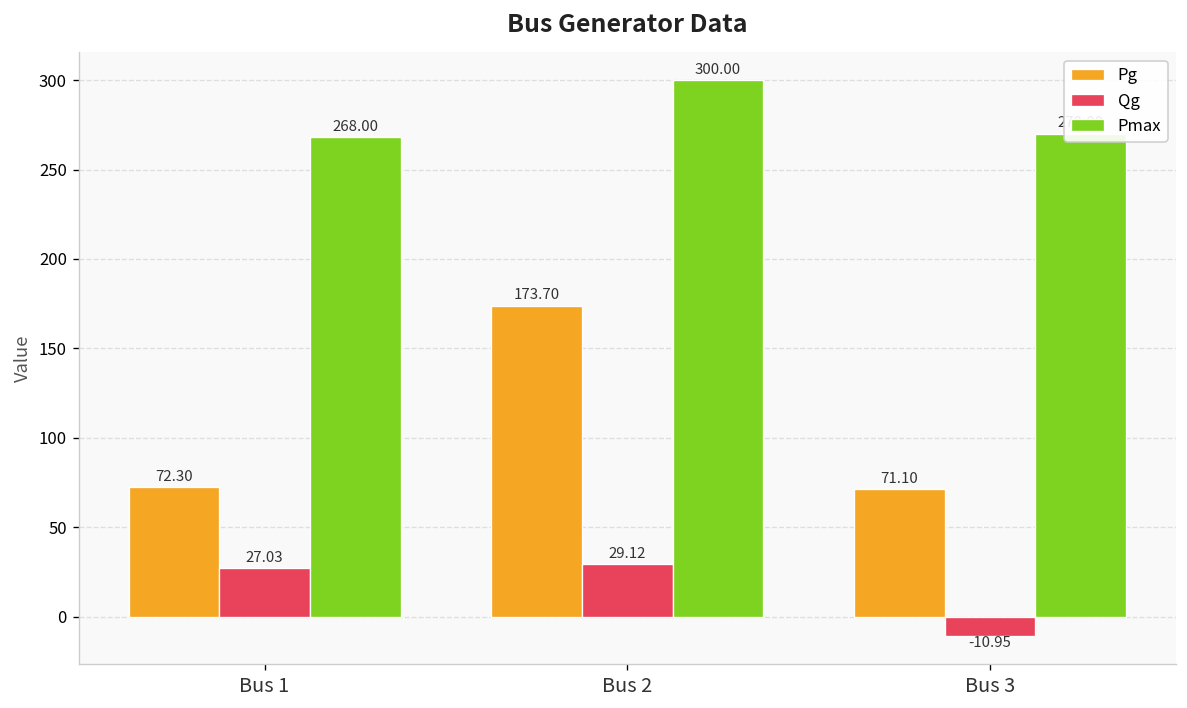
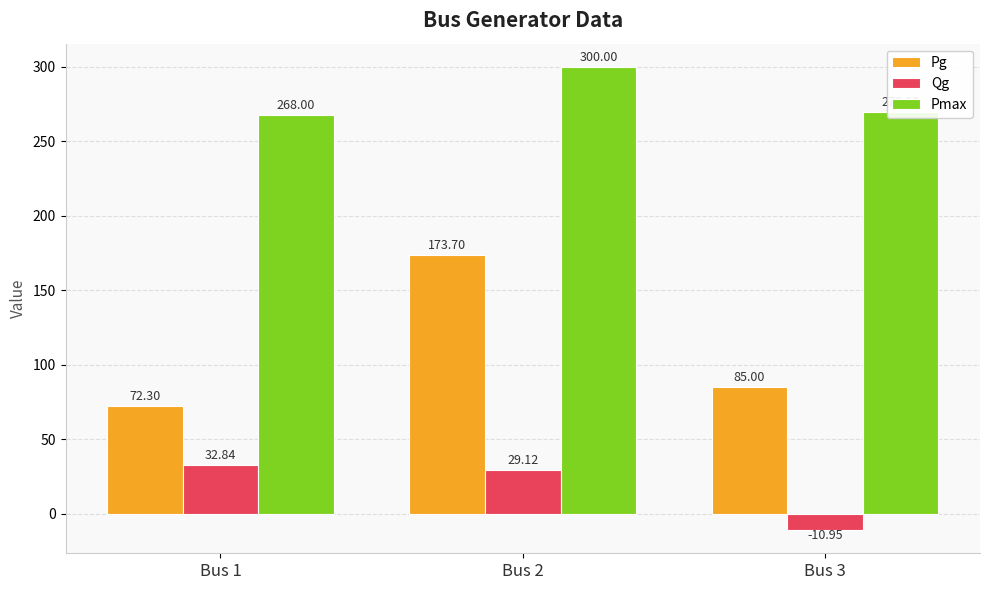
Qg, Bus 1: 27.03 -> 32.84
Pg, Bus 3: 71.10 -> 85.00
